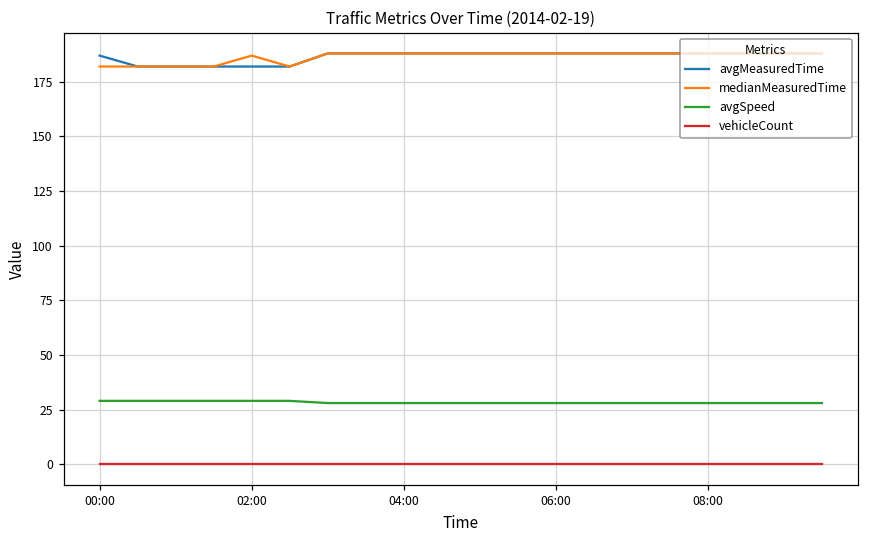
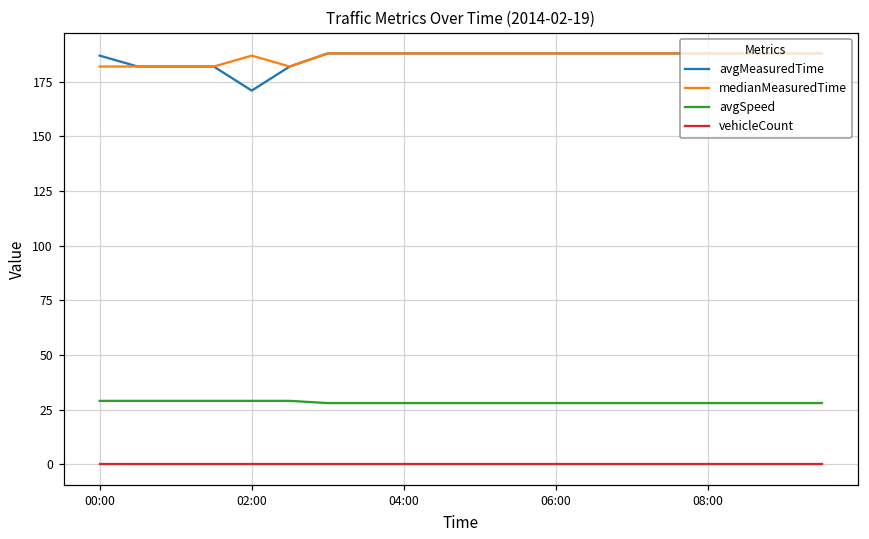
avgMeasuredTime, 02:00: 182 -> 171
